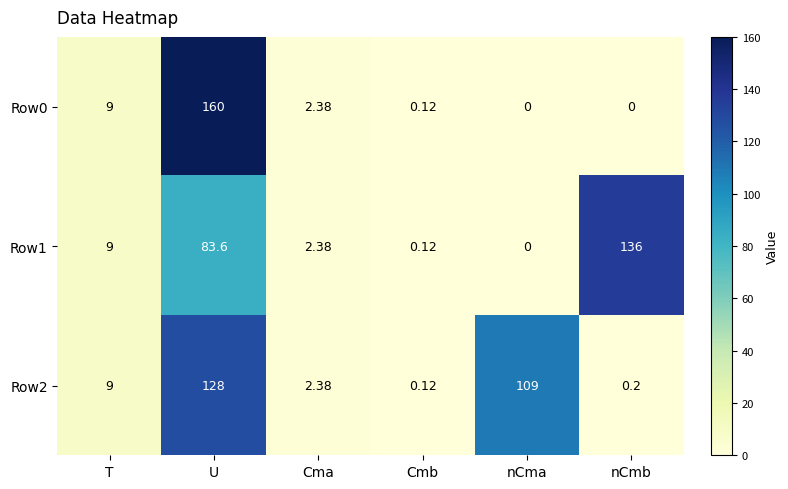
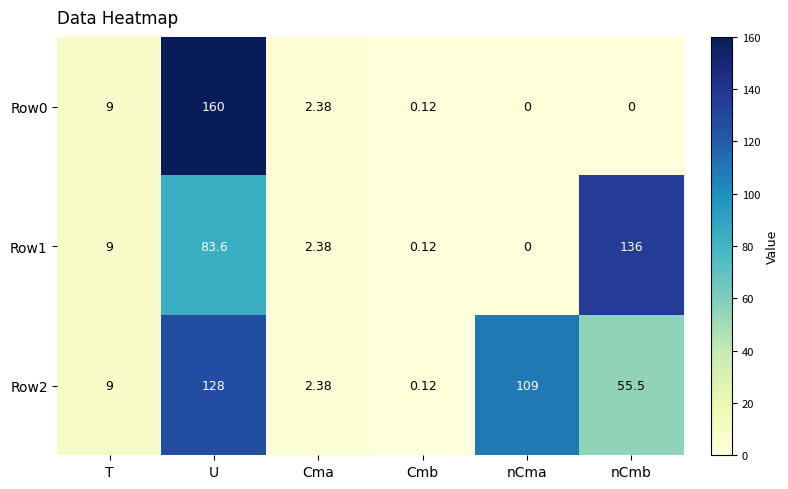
Row2, nCmb: 0.2 -> 55.5
